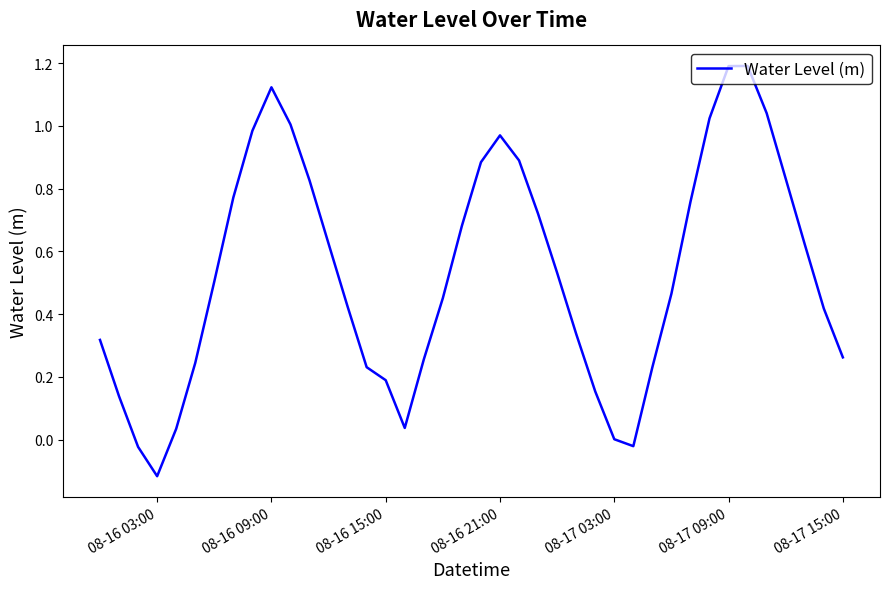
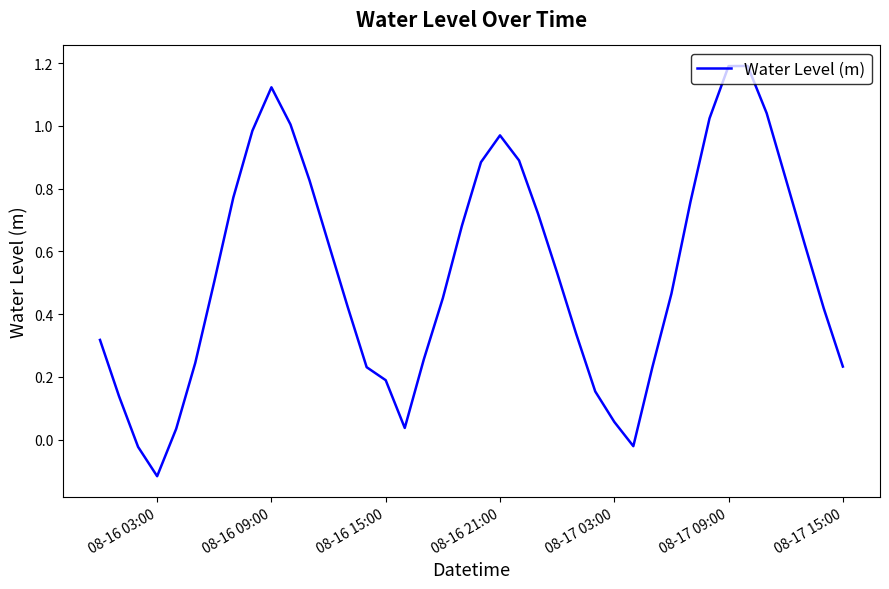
08-17 03:00: 0.00 -> 0.06
08-17 15:00: 0.26 -> 0.23
